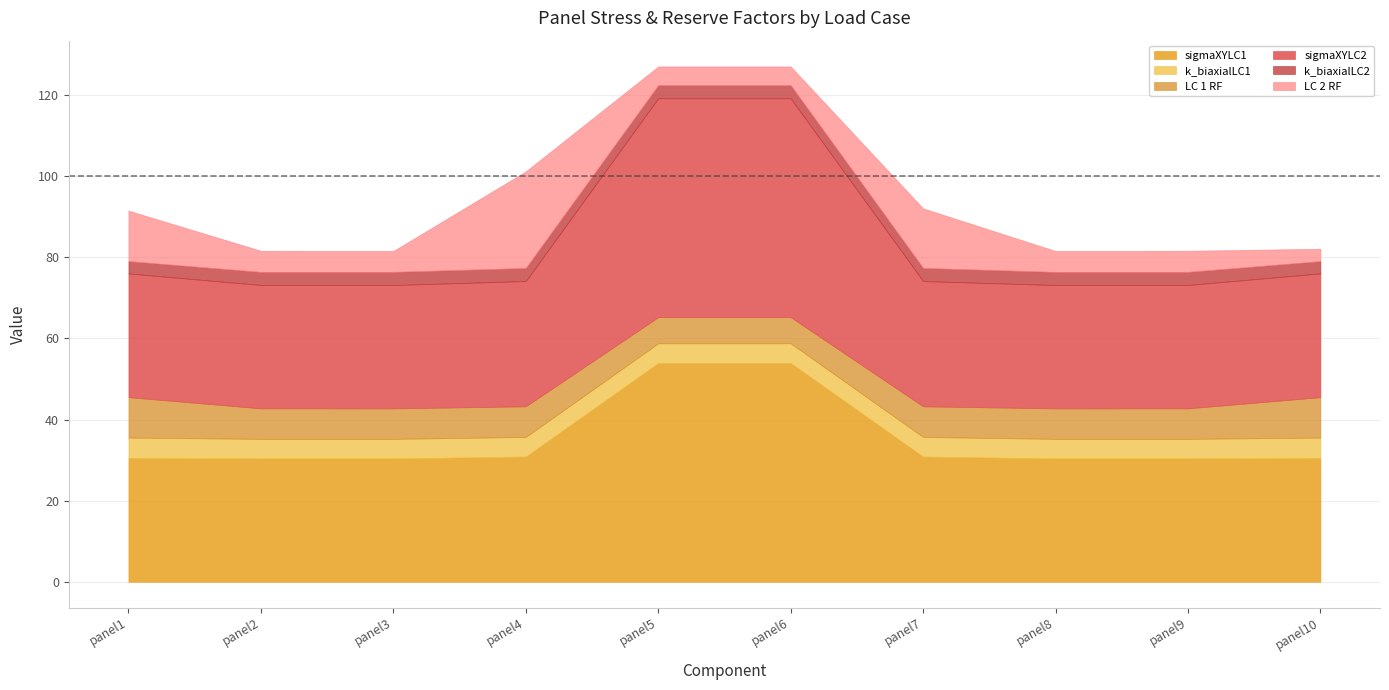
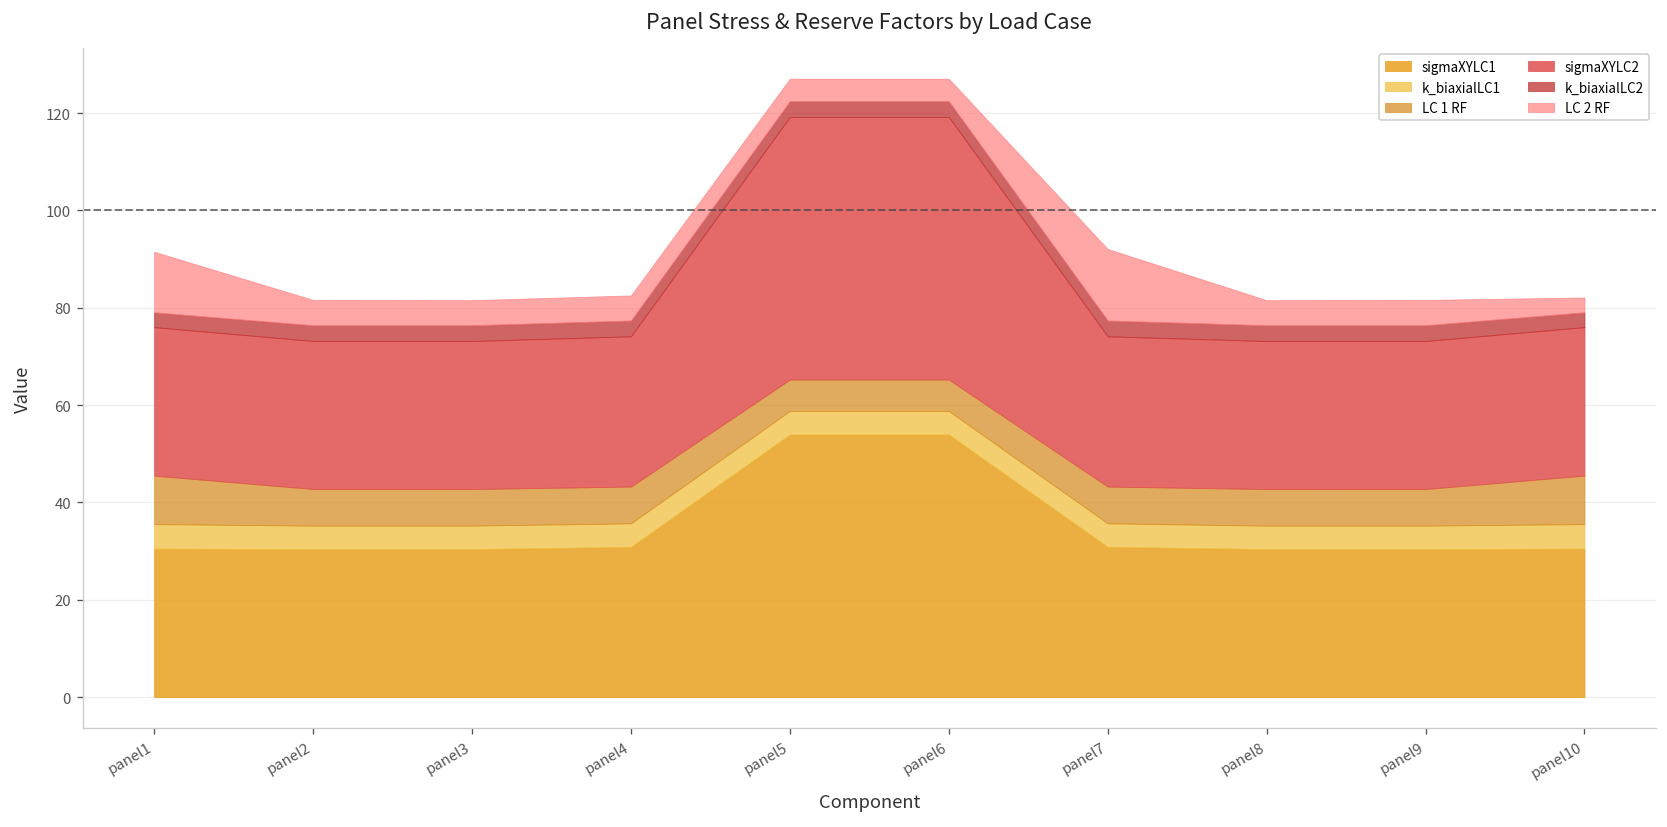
LC 2 RF, panel4: 24 -> 5
